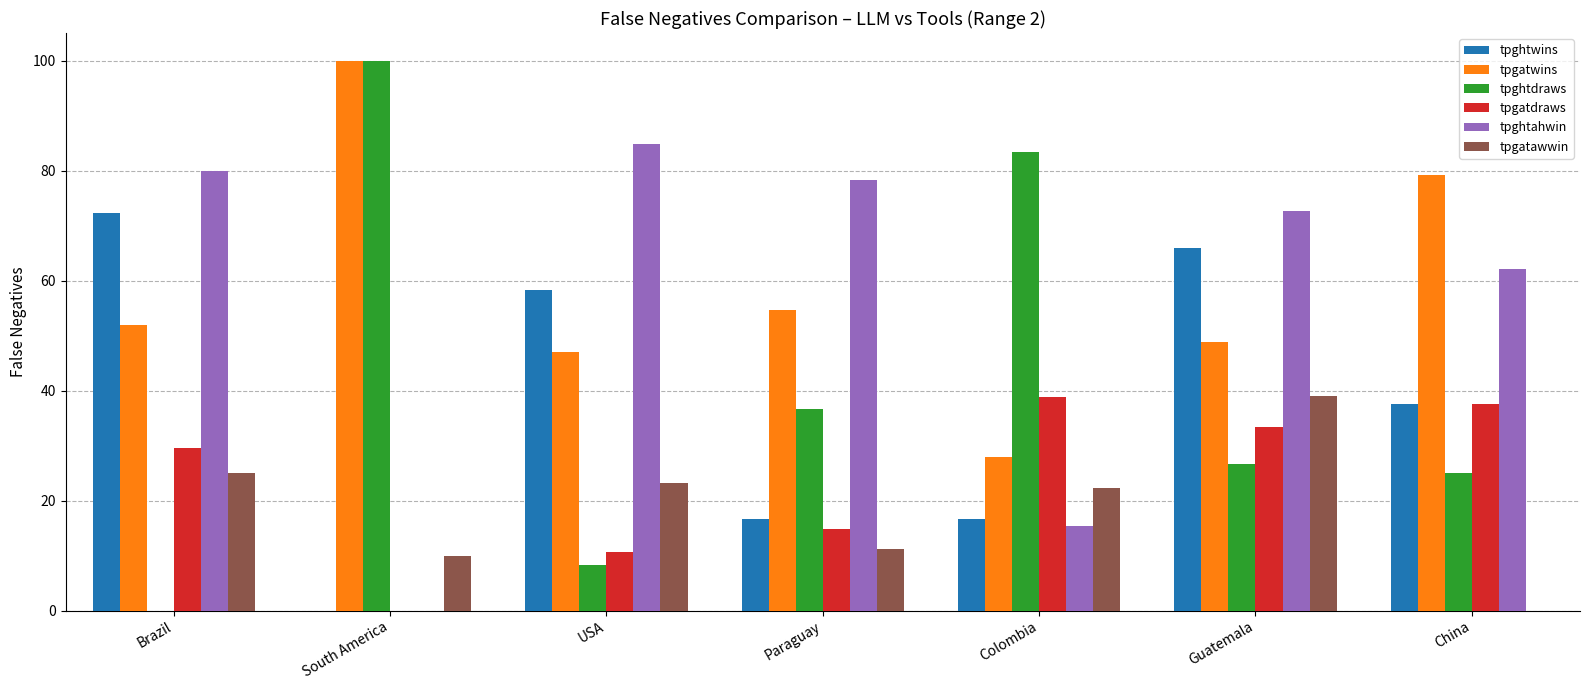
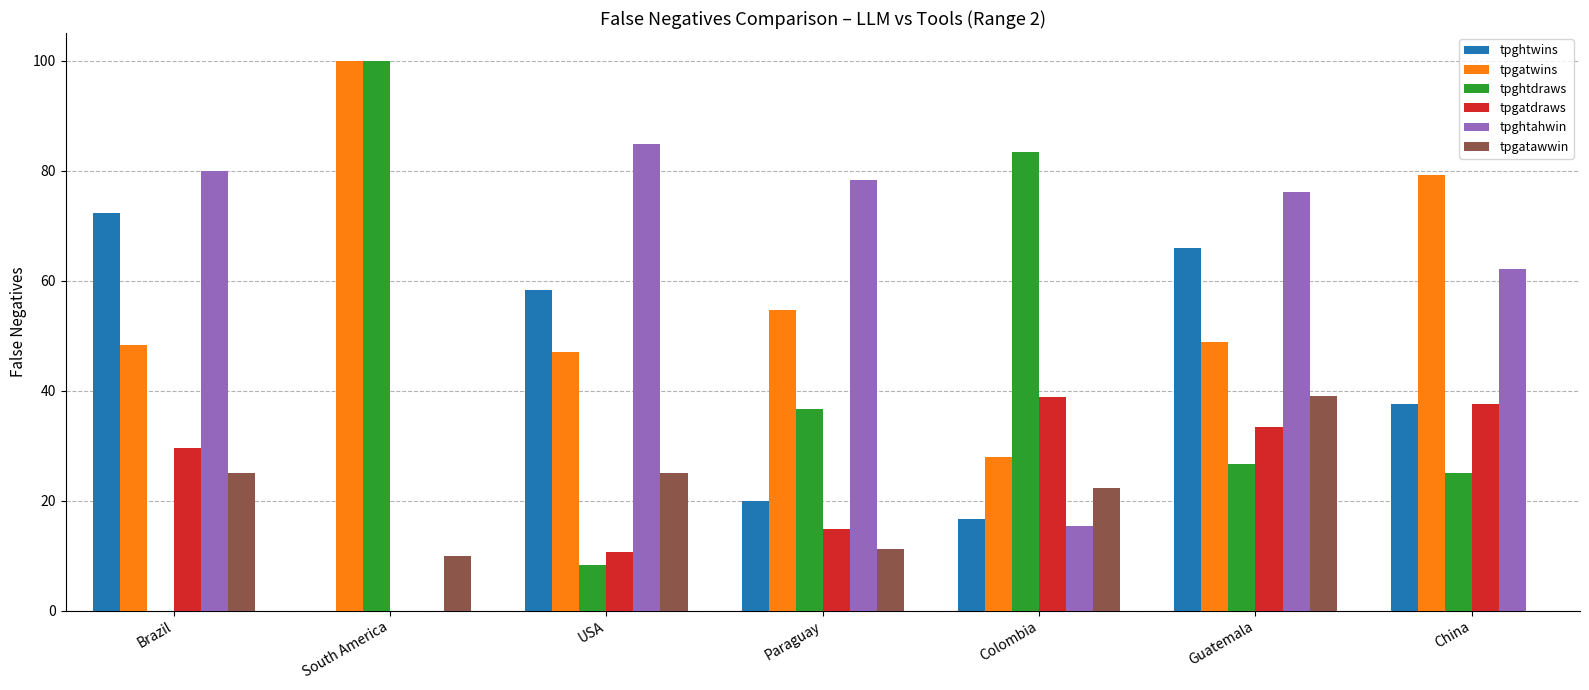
tpgatwins, Brazil: 52 -> 48
tpgatawwin, USA: 23 -> 25
tpghtwins, Paraguay: 17 -> 20
tpghtahwin, Guatemala: 73 -> 76
